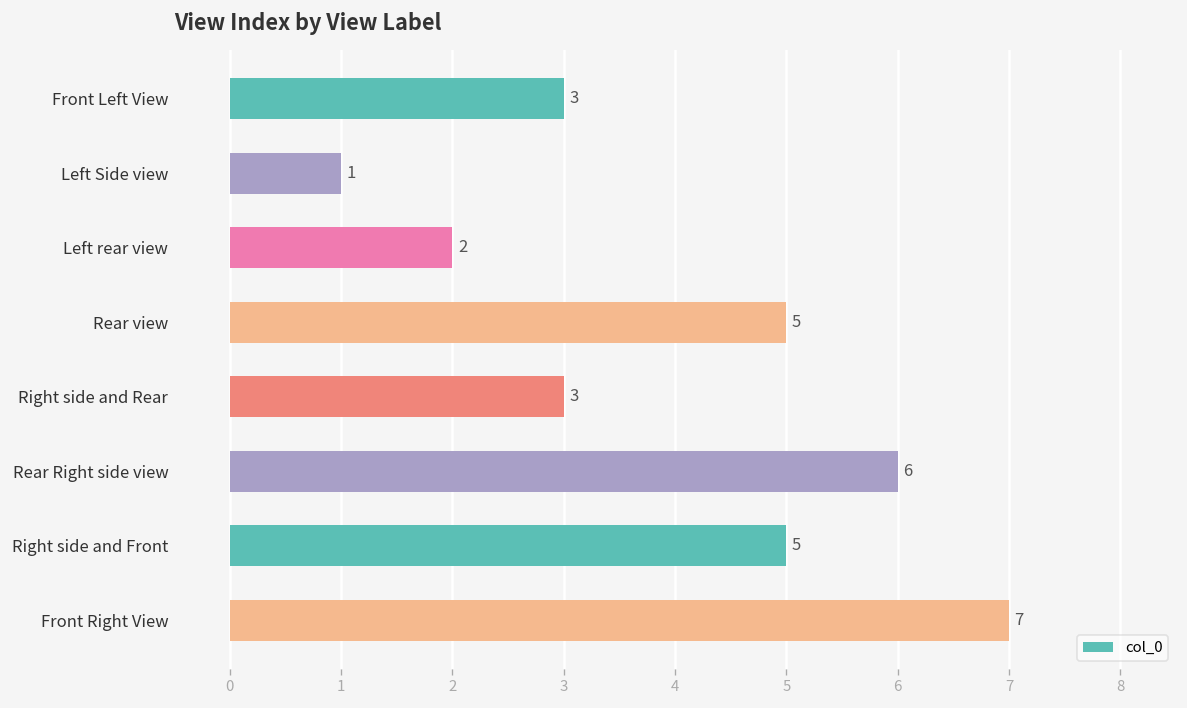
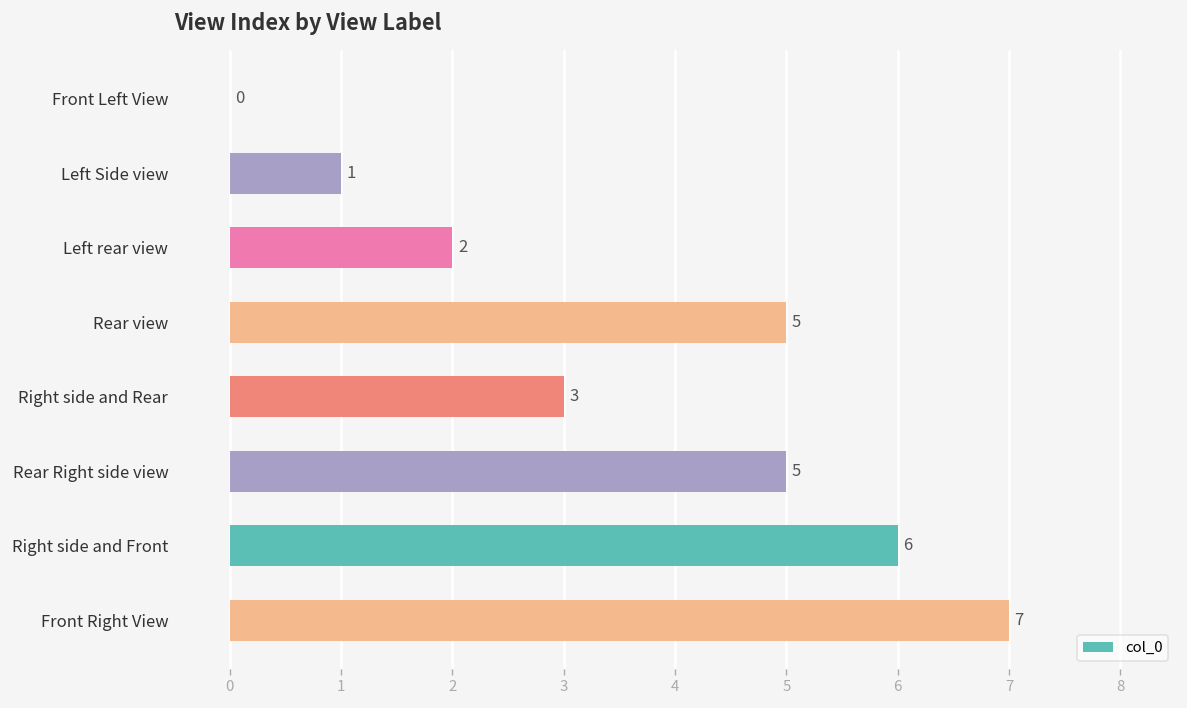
Front Left View: 3 -> 0
Rear Right side view: 6 -> 5
Right side and Front: 5 -> 6
